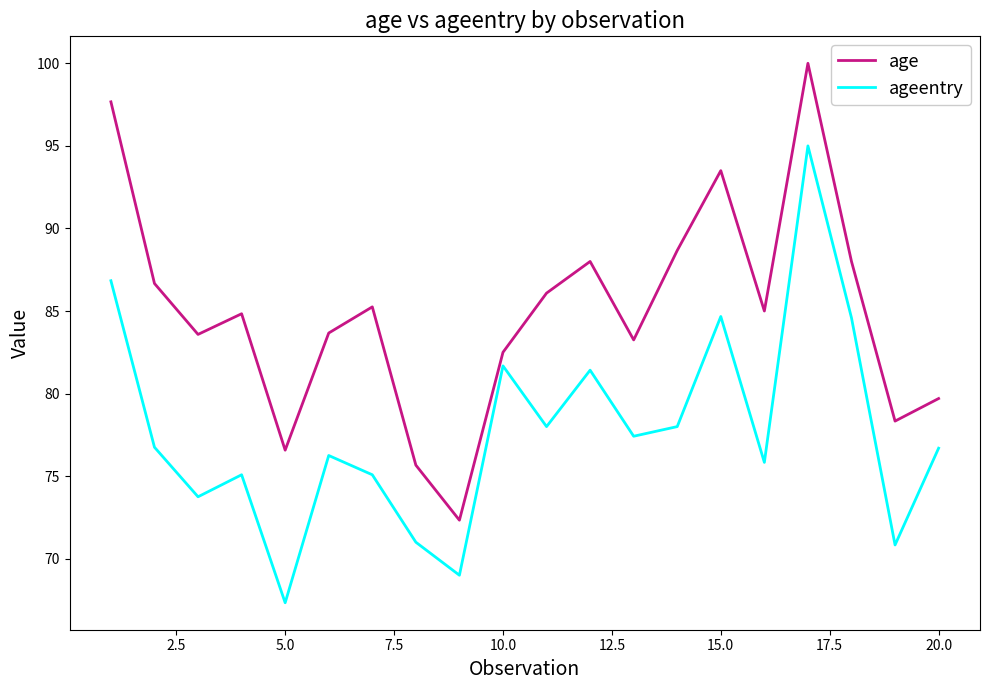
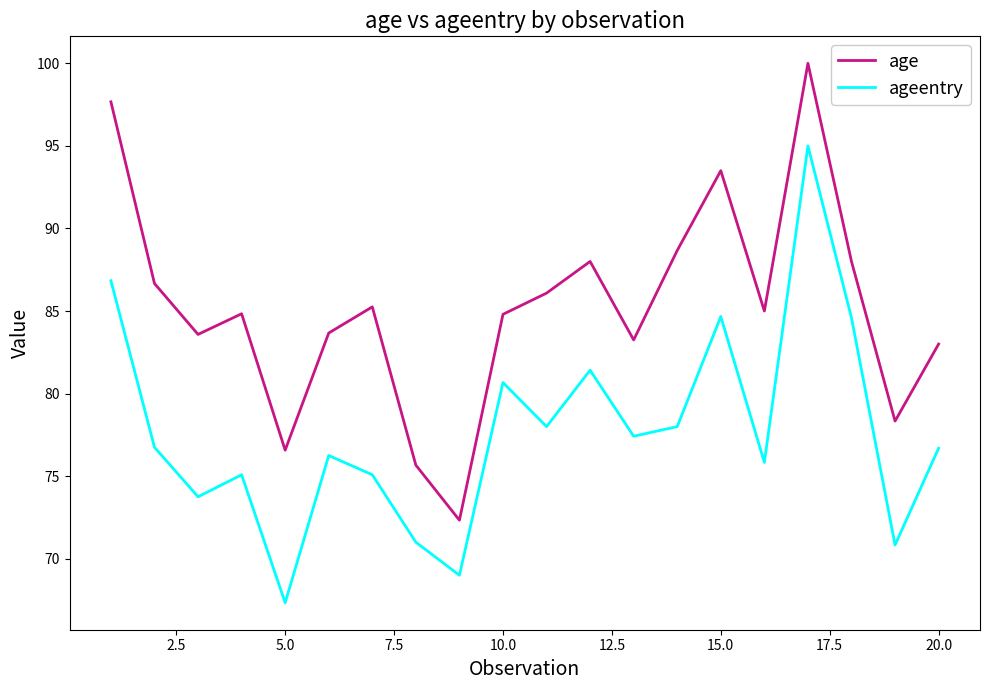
age, 10.0: 82.5 -> 84.8
ageentry, 10.0: 81.7 -> 80.7
age, 20.0: 79.7 -> 83.0
